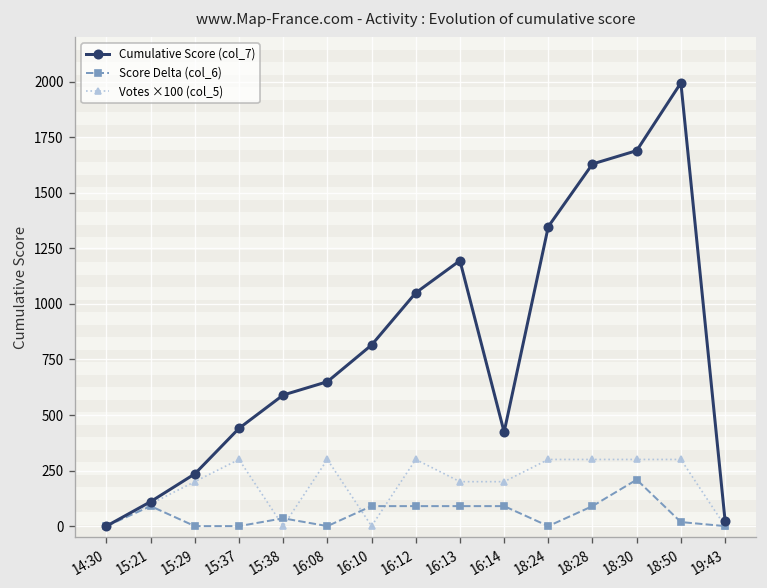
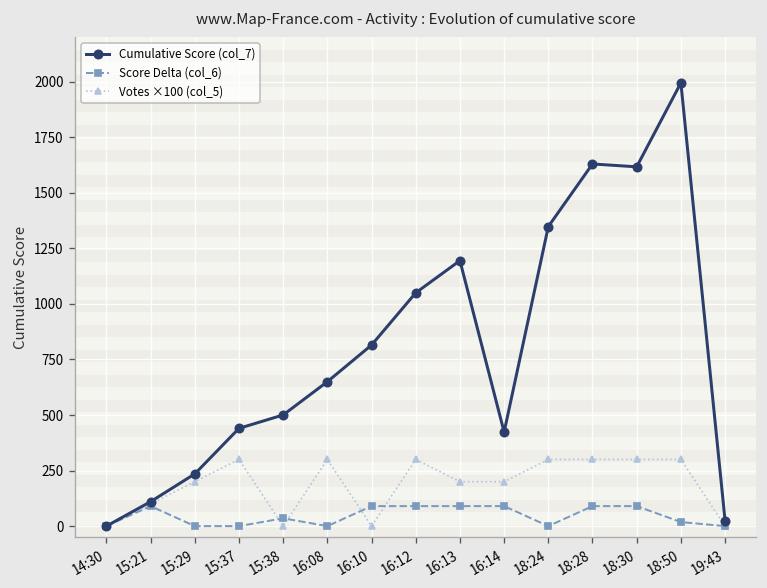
Cumulative Score (col_7), 15:38: 590 -> 500
Cumulative Score (col_7), 18:30: 1690 -> 1620
Score Delta (col_6), 18:30: 210 -> 90
